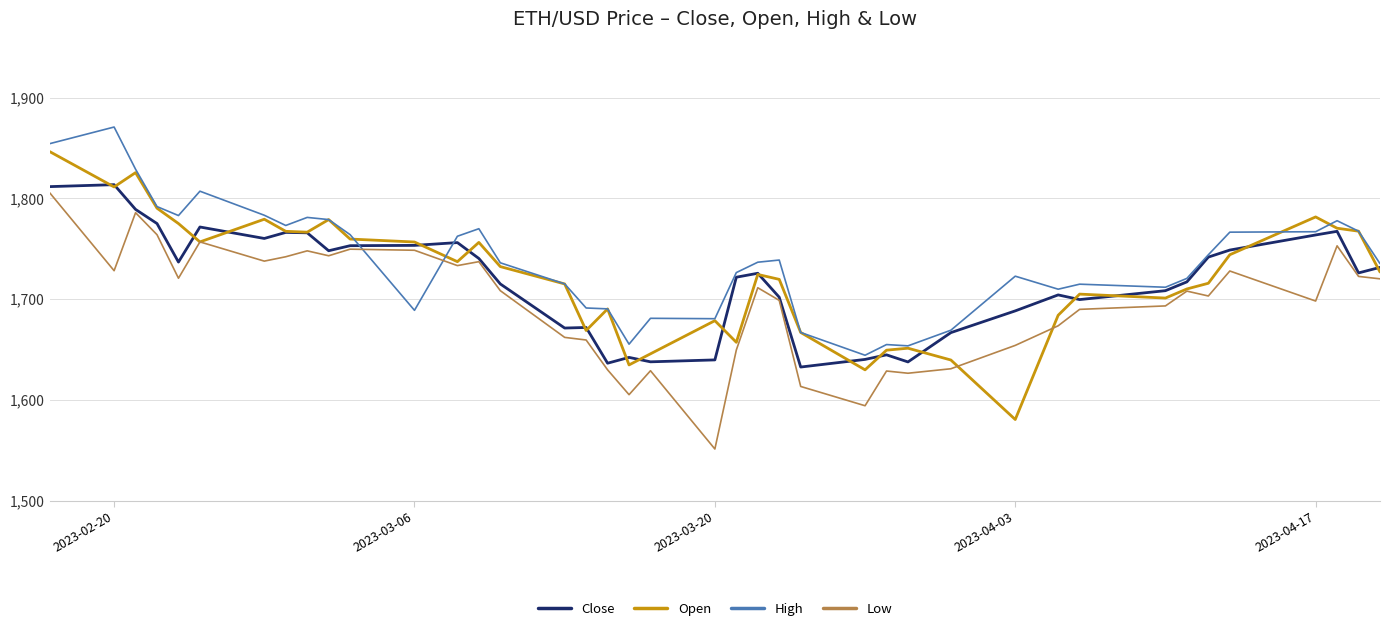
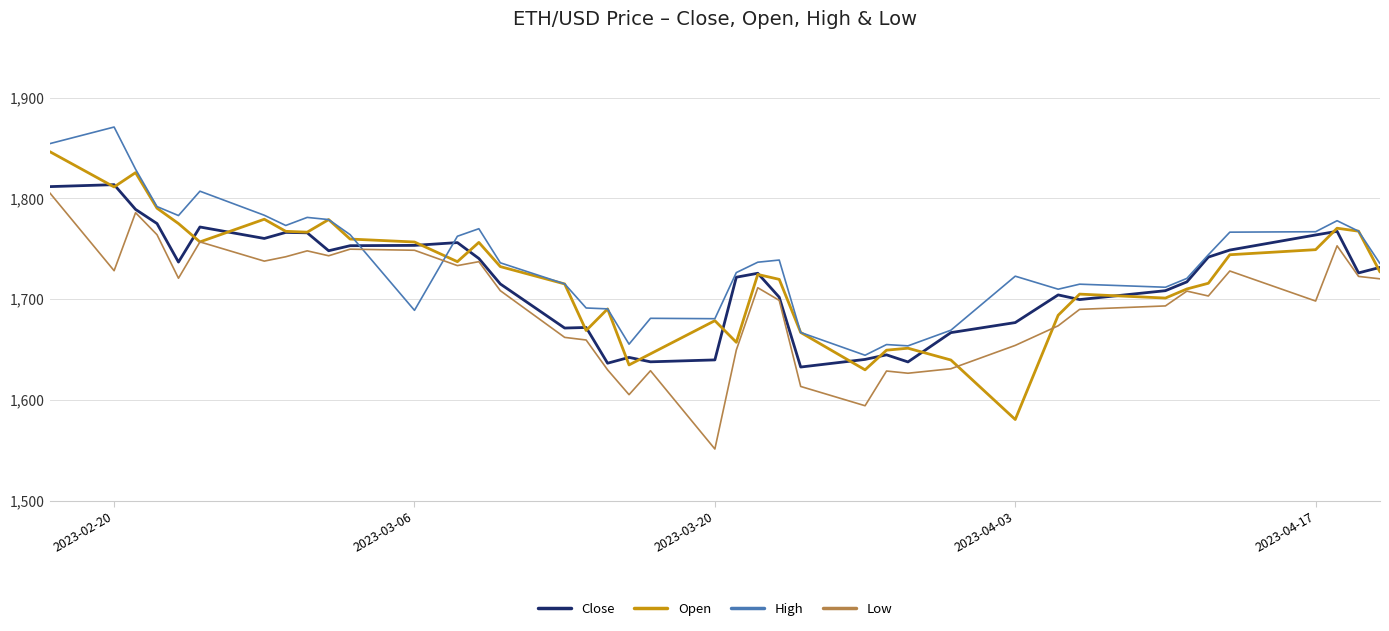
Close, 2023-04-03: 1,688 -> 1,677
Open, 2023-04-17: 1,782 -> 1,749
